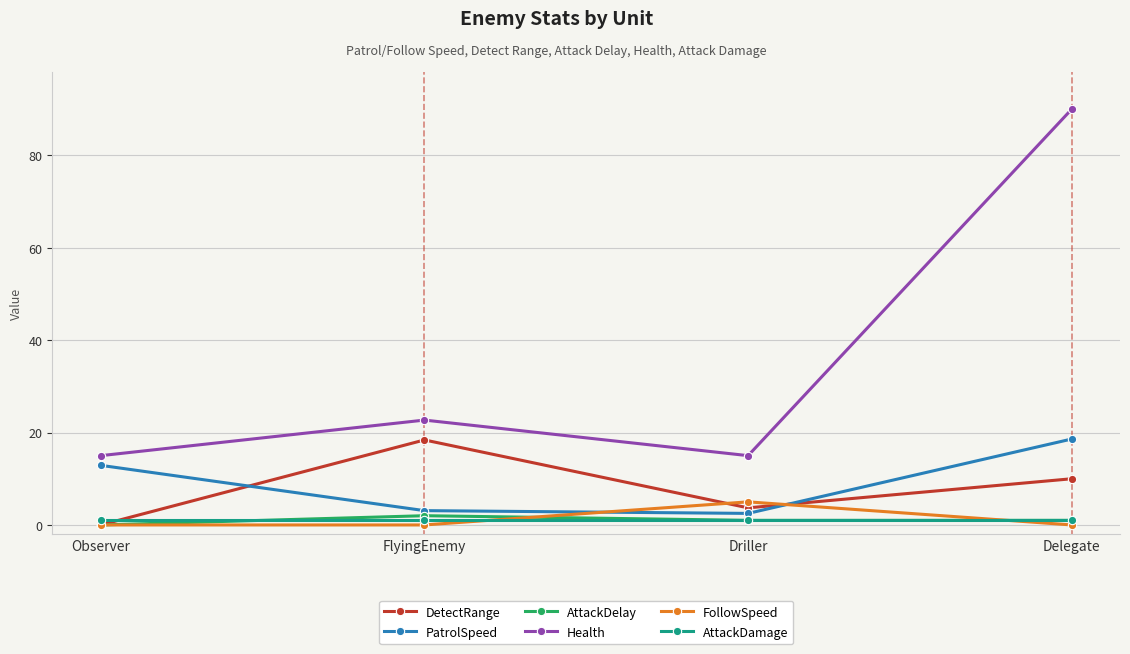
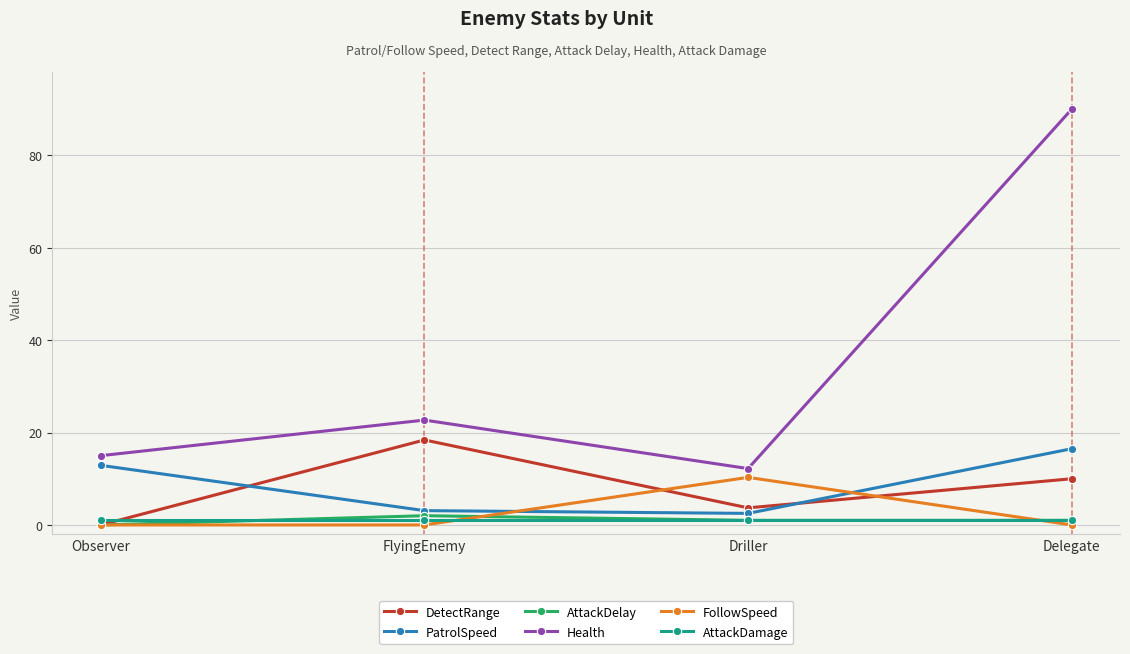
Health, Driller: 15 -> 12
FollowSpeed, Driller: 5 -> 10
PatrolSpeed, Delegate: 19 -> 17
